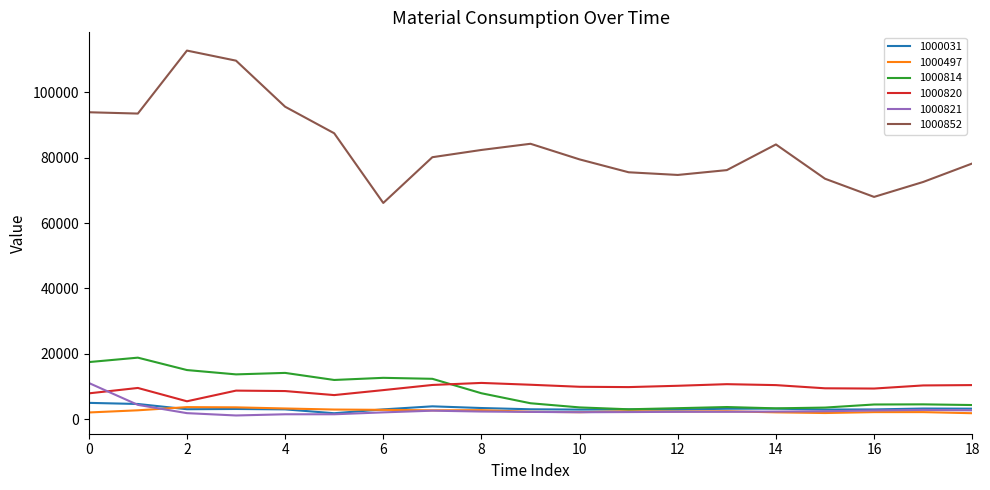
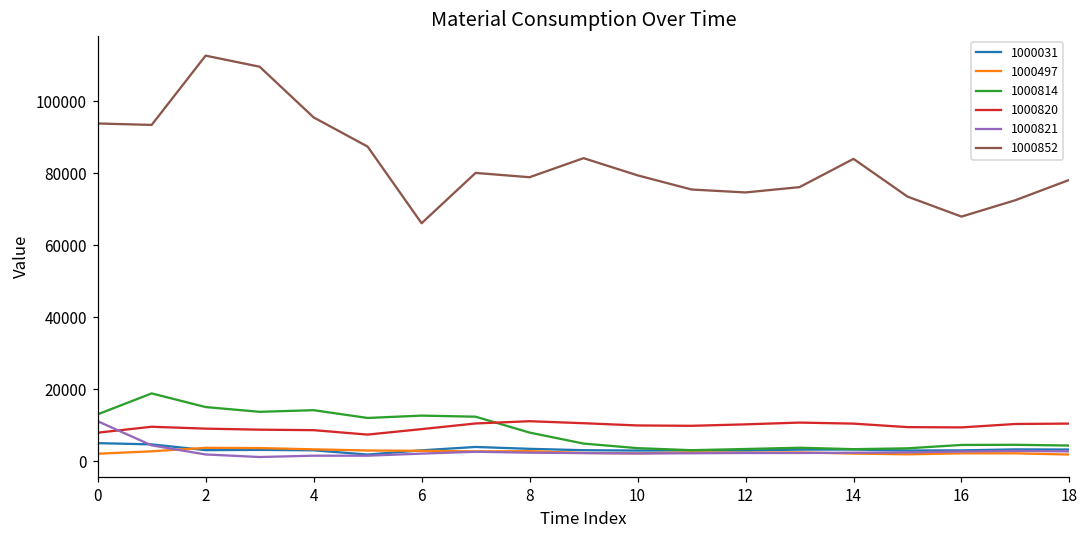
1000814, 0: 17000 -> 13000
1000820, 2: 6000 -> 9000
1000852, 8: 82000 -> 79000
